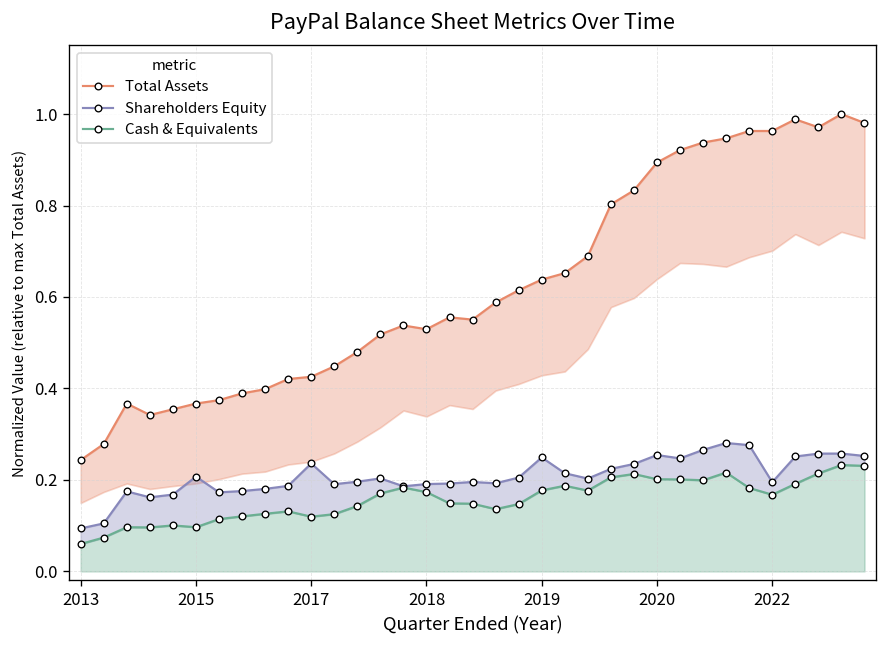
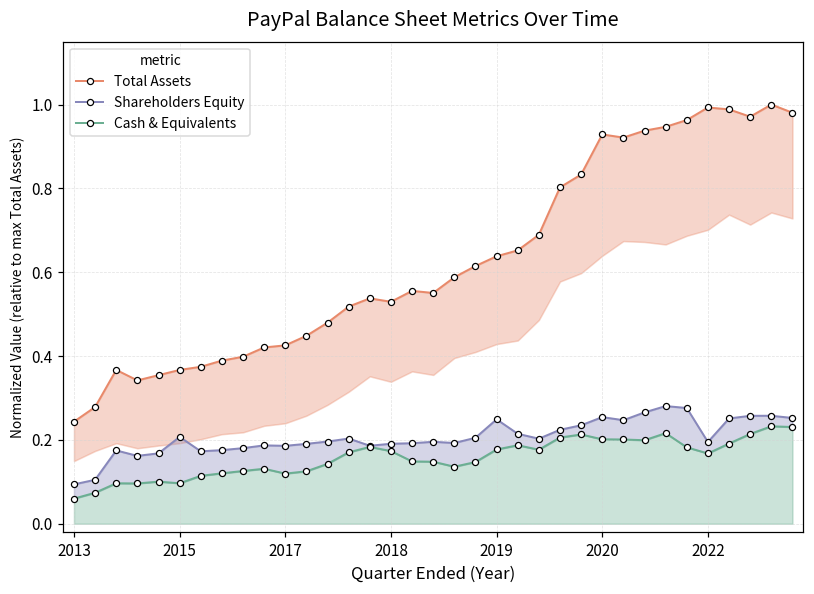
Shareholders Equity, 2017: 0.24 -> 0.19
Total Assets, 2020: 0.89 -> 0.93
Total Assets, 2022: 0.96 -> 0.99
